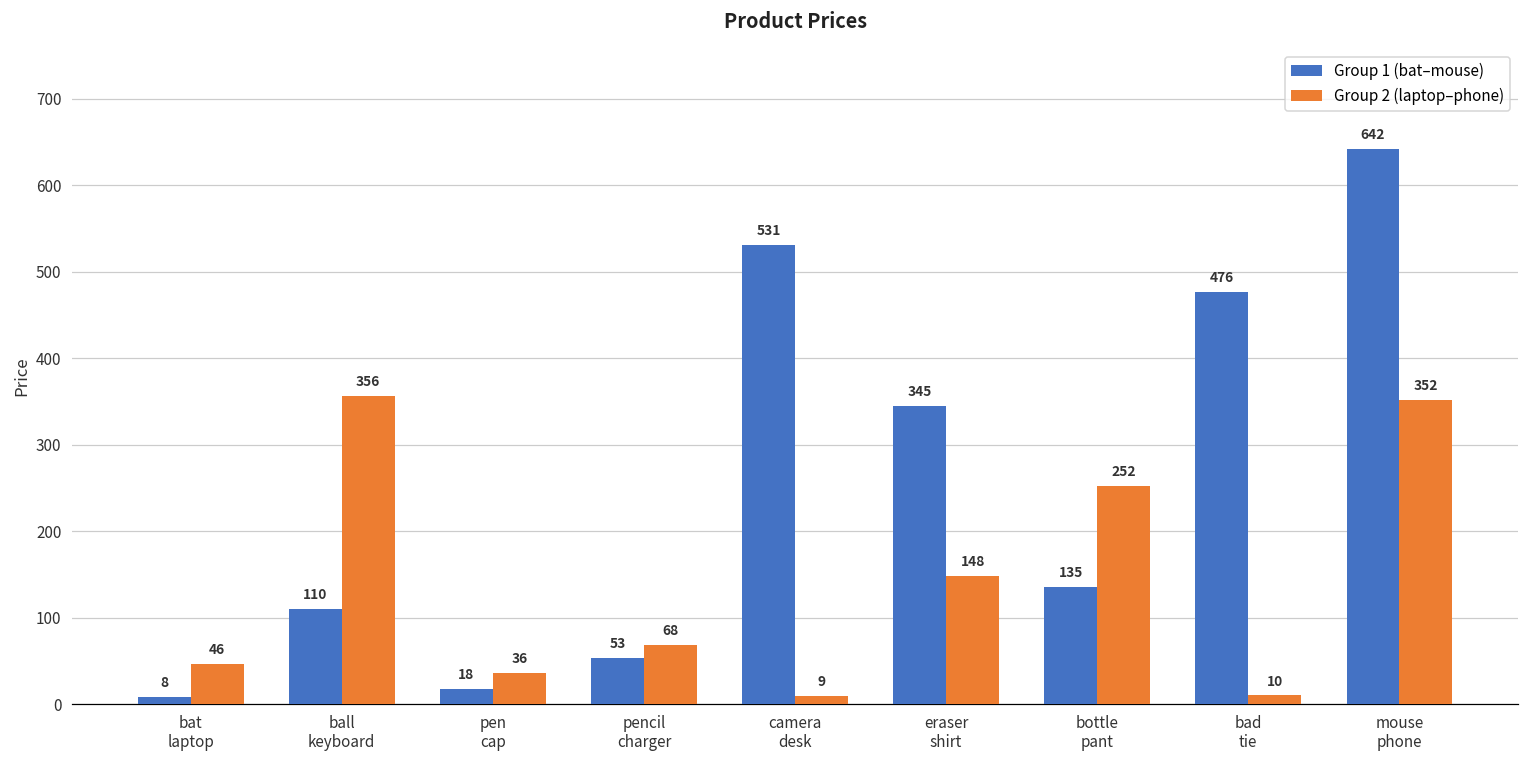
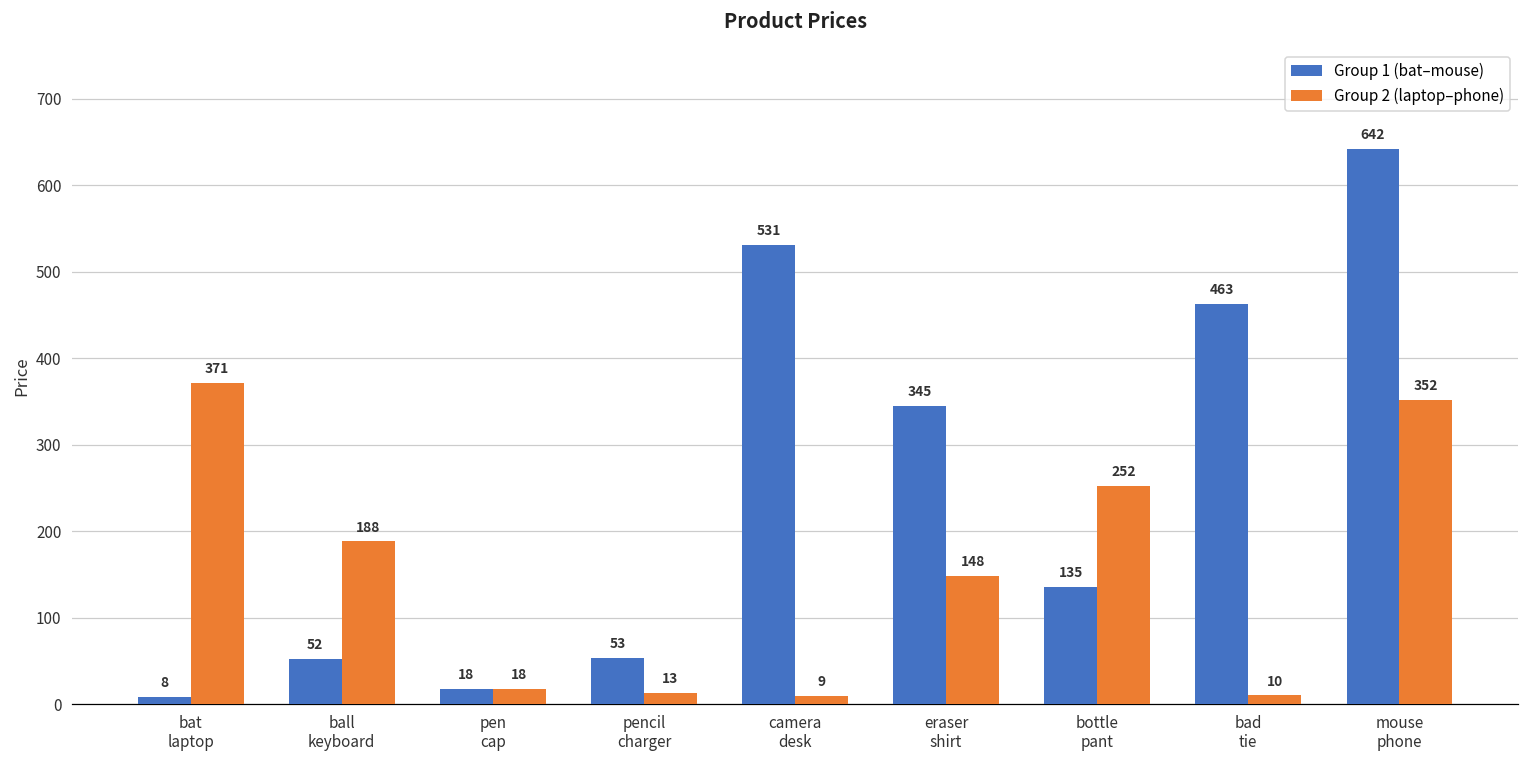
Group 2 (laptop–phone), bat laptop: 46 -> 371
Group 1 (bat–mouse), ball keyboard: 110 -> 52
Group 2 (laptop–phone), ball keyboard: 356 -> 188
Group 2 (laptop–phone), pen cap: 36 -> 18
Group 2 (laptop–phone), pencil charger: 68 -> 13
Group 1 (bat–mouse), bad tie: 476 -> 463
